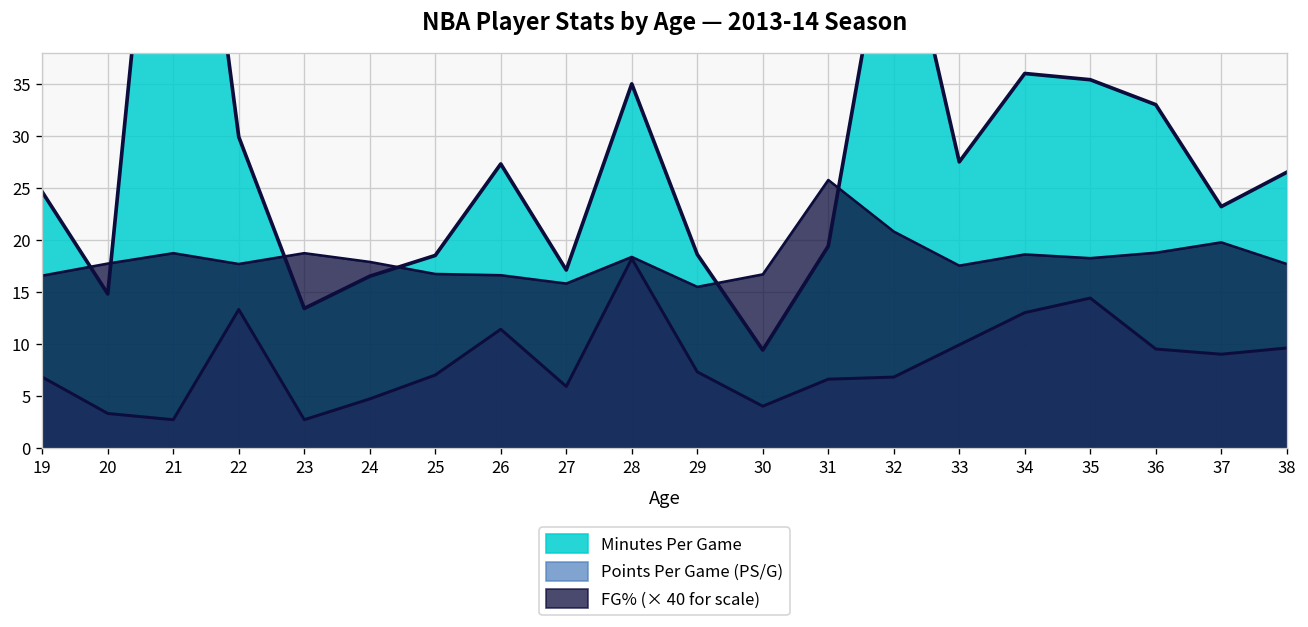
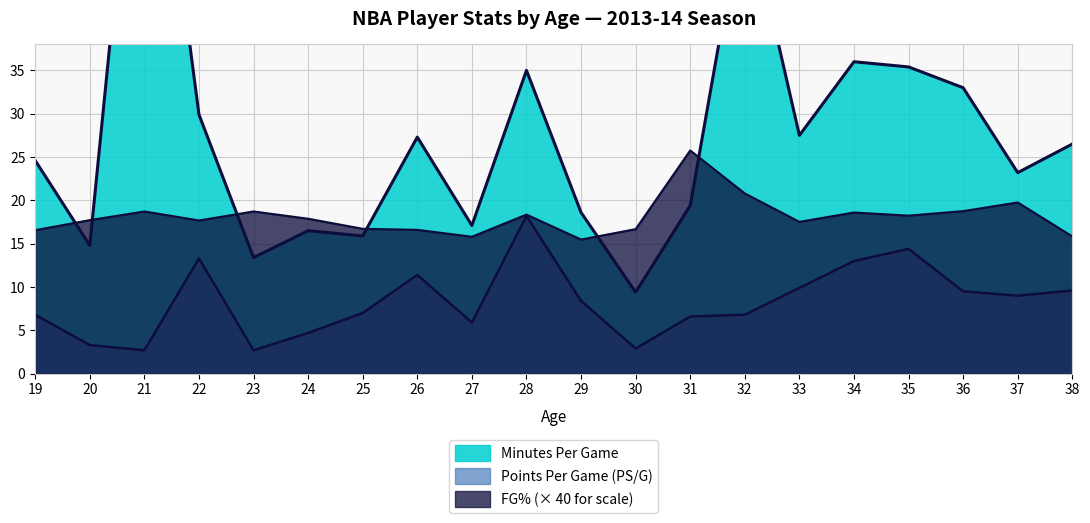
Minutes Per Game, 25: 19 -> 16
Points Per Game (PS/G), 29: 7 -> 8
Points Per Game (PS/G), 30: 4 -> 3
FG% (× 40 for scale), 38: 18 -> 16
